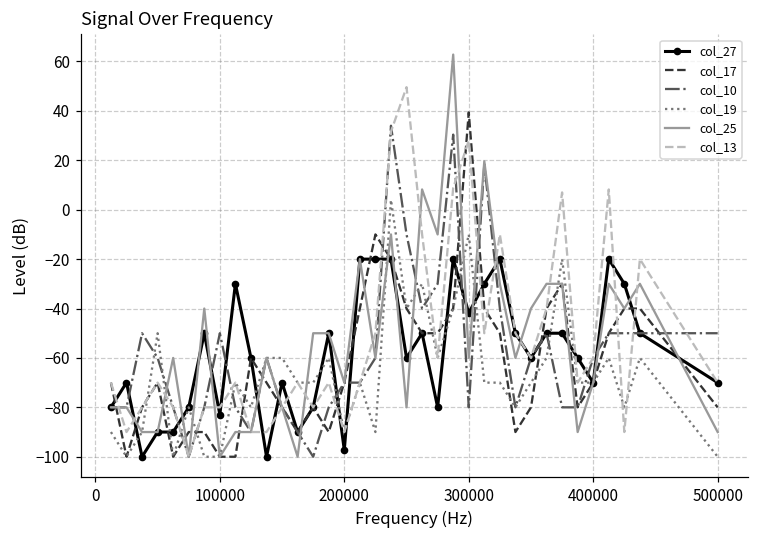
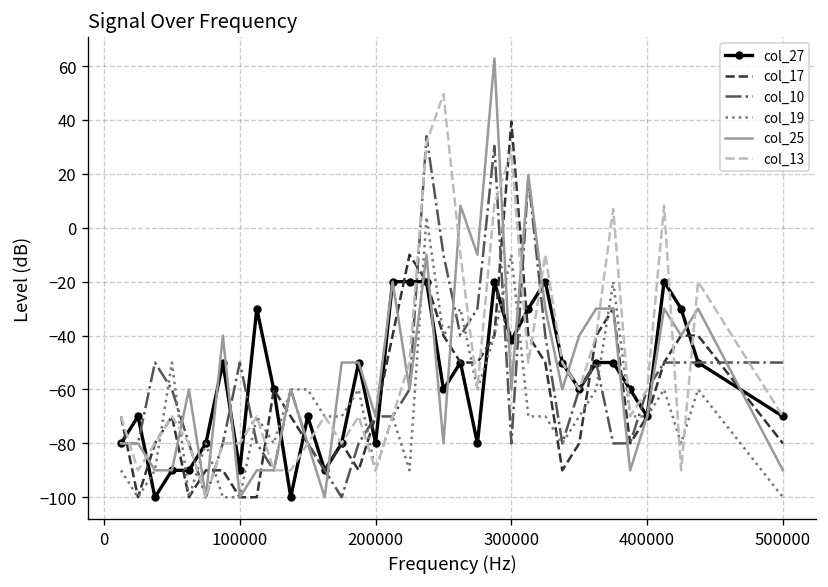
col_27, 100000: -83 -> -90
col_27, 200000: -97 -> -80
